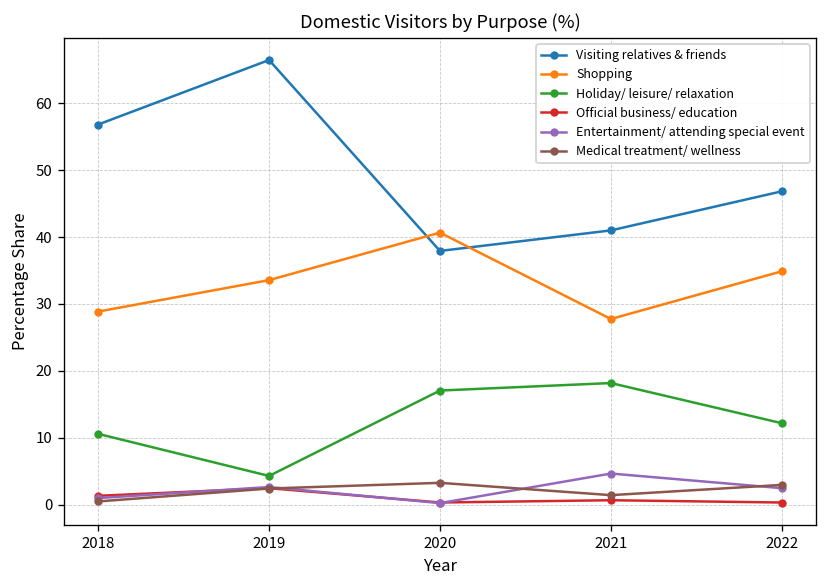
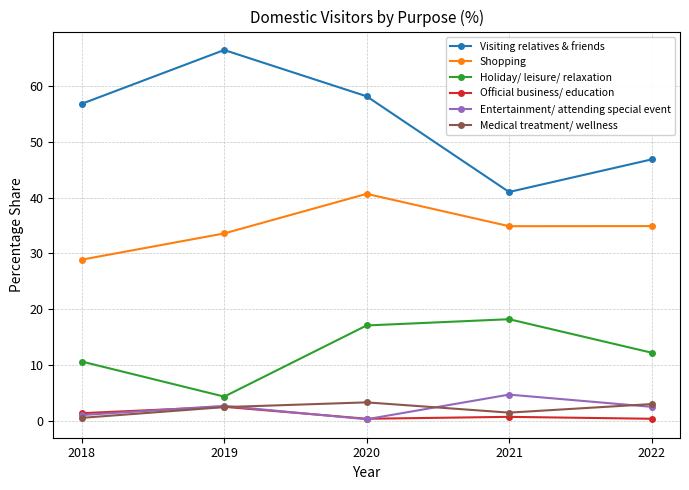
Visiting relatives & friends, 2020: 38 -> 58
Shopping, 2021: 28 -> 35
